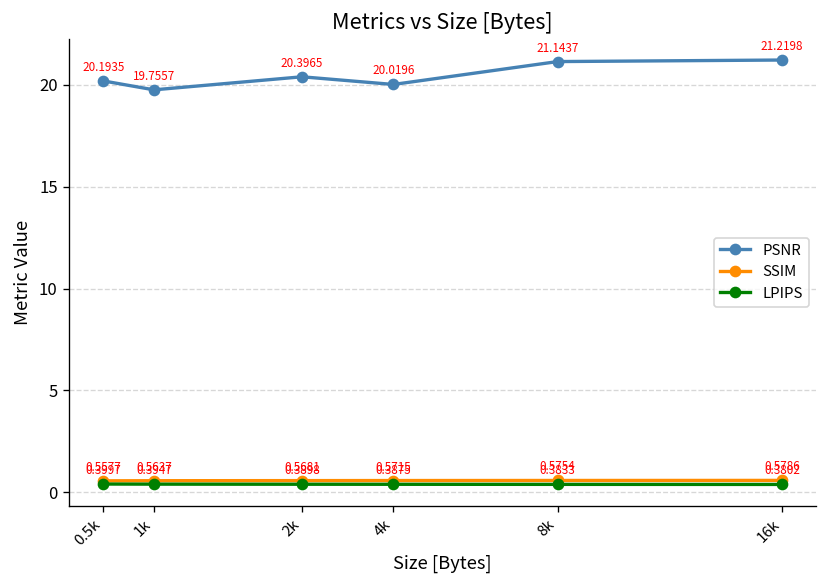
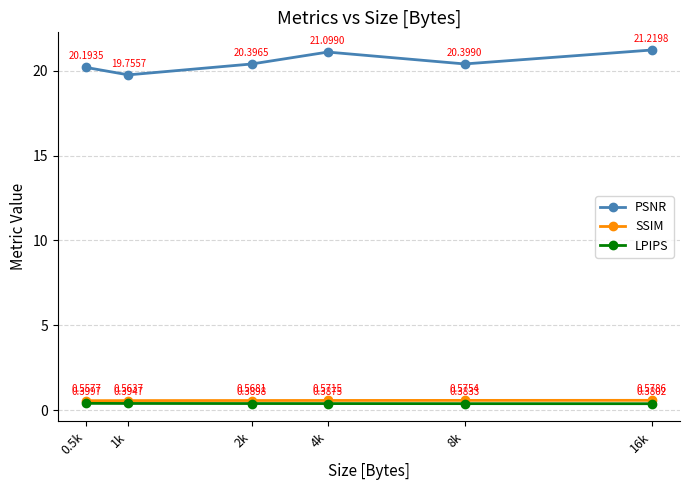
PSNR, 4k: 20.0196 -> 21.0990
PSNR, 8k: 21.1437 -> 20.3990
